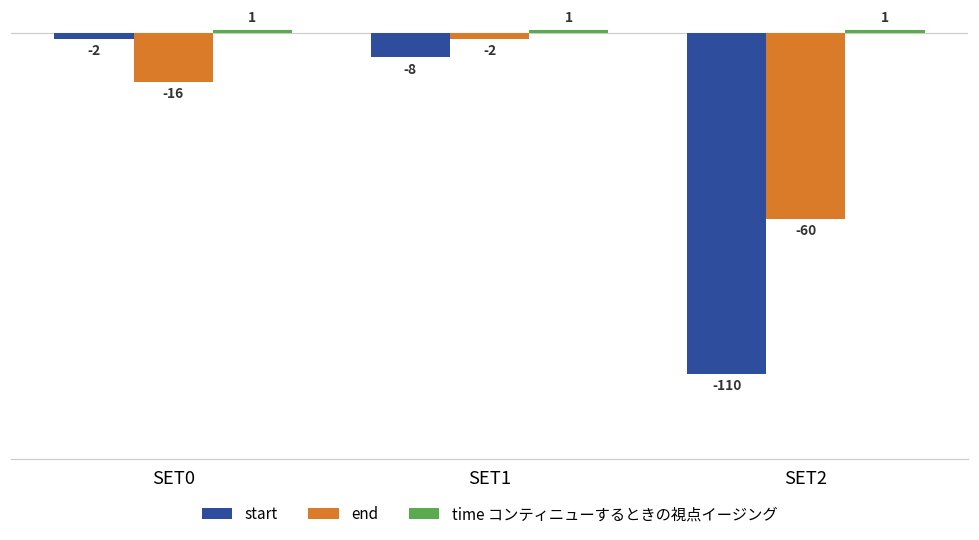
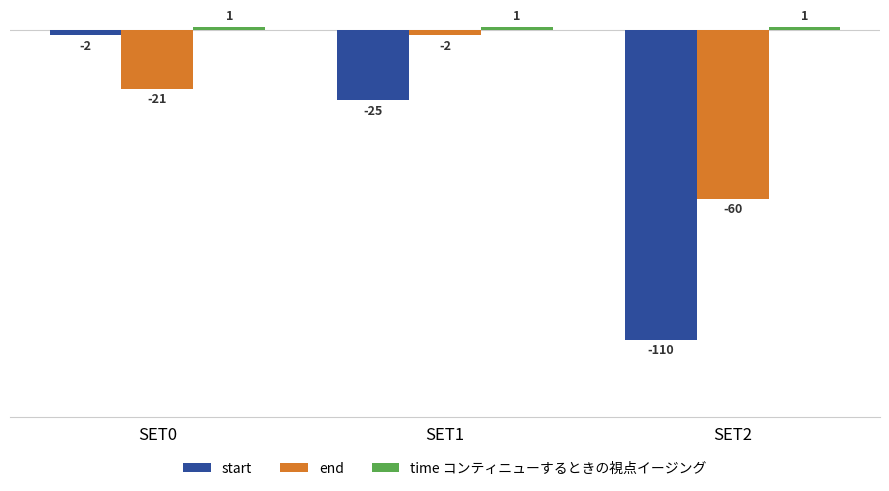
end, SET0: -16 -> -21
start, SET1: -8 -> -25
